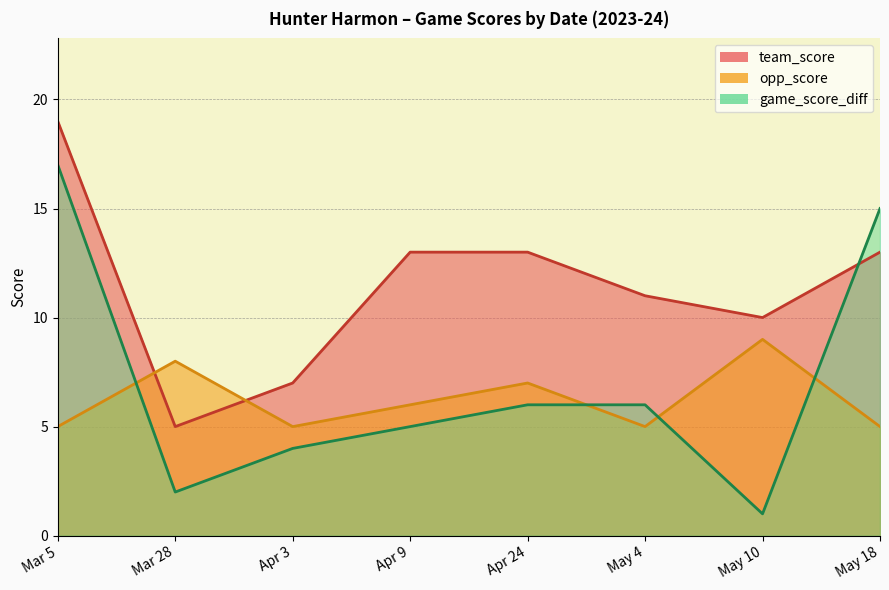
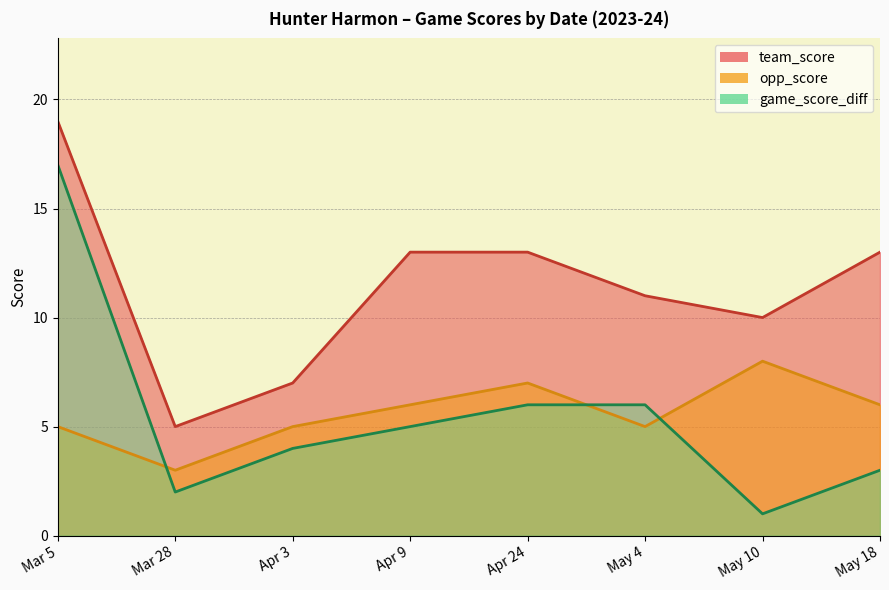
opp_score, Mar 28: 8 -> 3
opp_score, May 10: 9 -> 8
opp_score, May 18: 5 -> 6
game_score_diff, May 18: 15 -> 3
